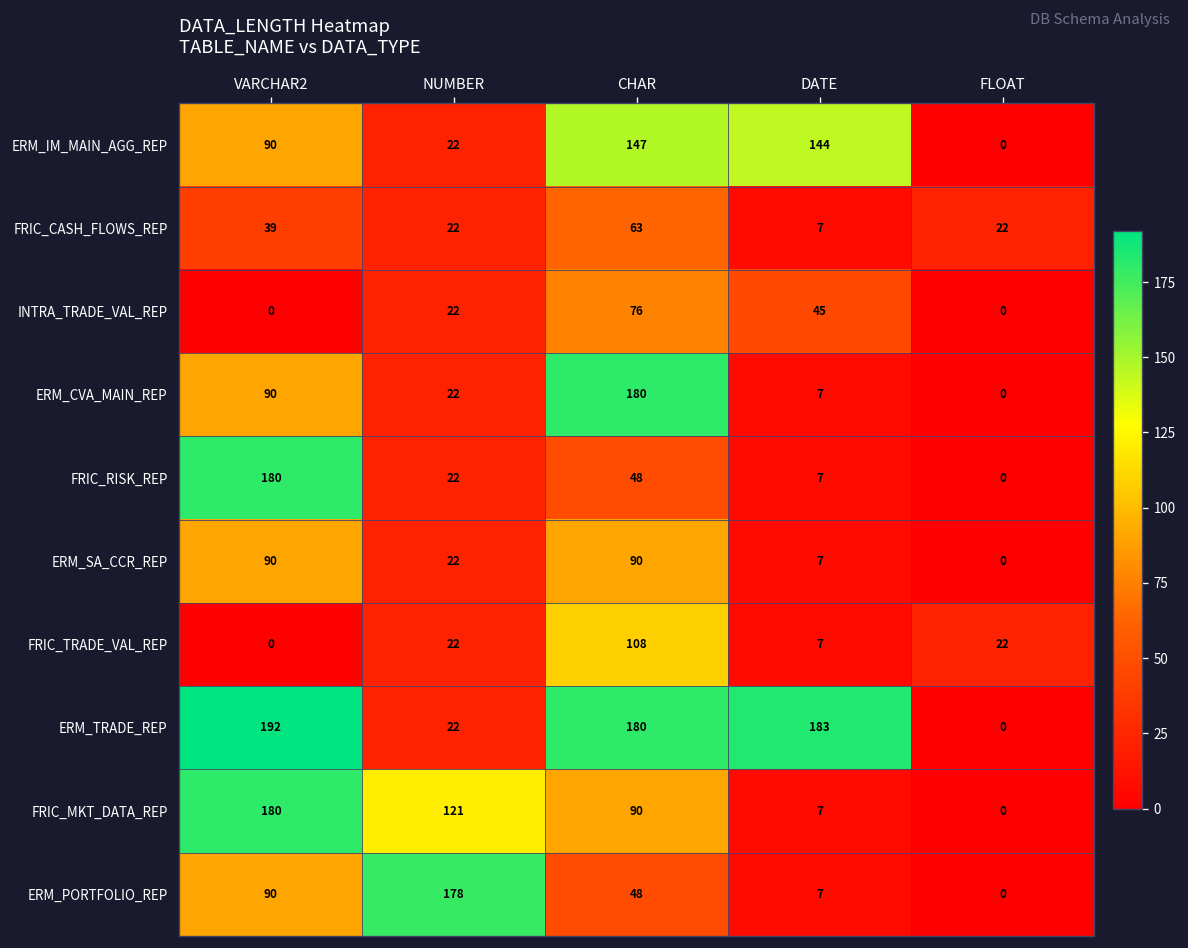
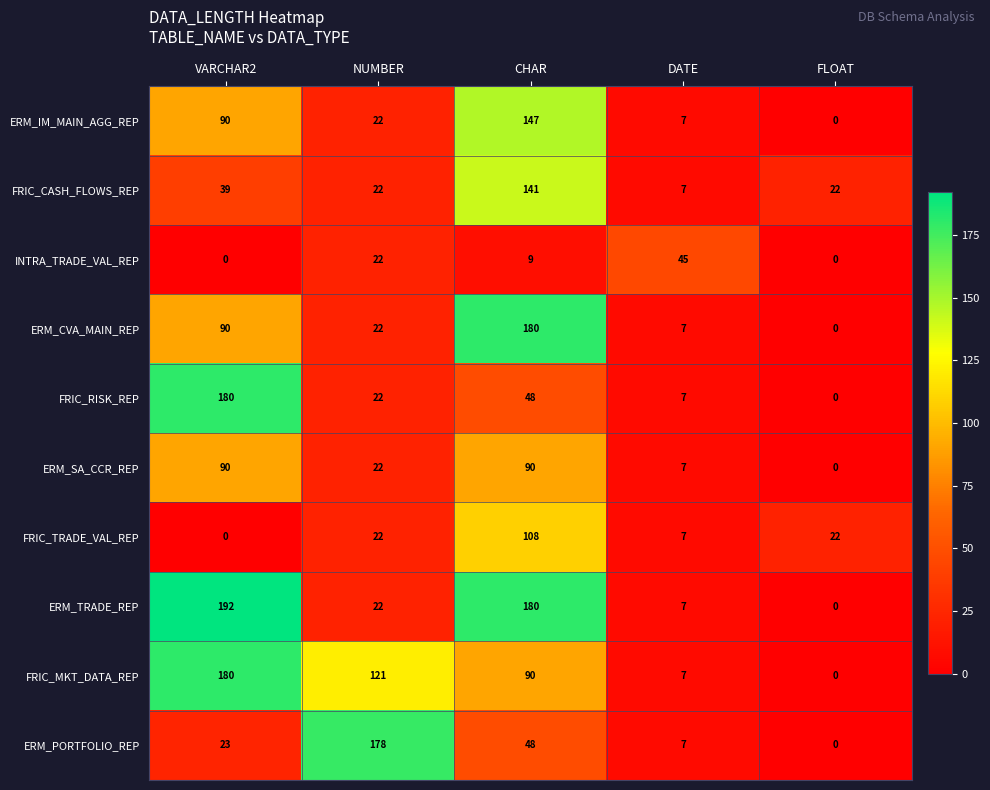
ERM_IM_MAIN_AGG_REP, DATE: 144 -> 7
FRIC_CASH_FLOWS_REP, CHAR: 63 -> 141
INTRA_TRADE_VAL_REP, CHAR: 76 -> 9
ERM_TRADE_REP, DATE: 183 -> 7
ERM_PORTFOLIO_REP, VARCHAR2: 90 -> 23
